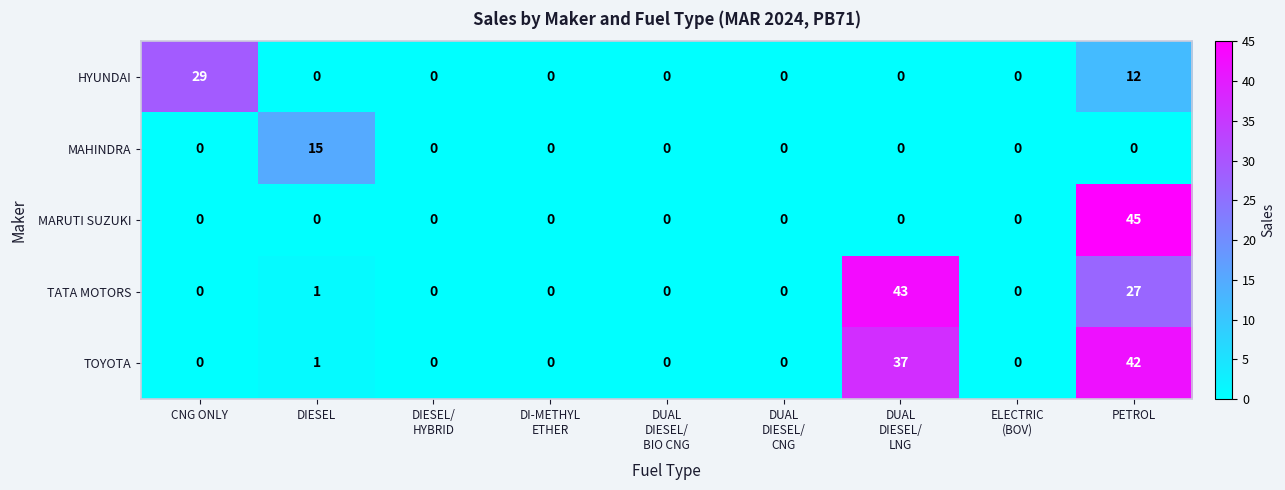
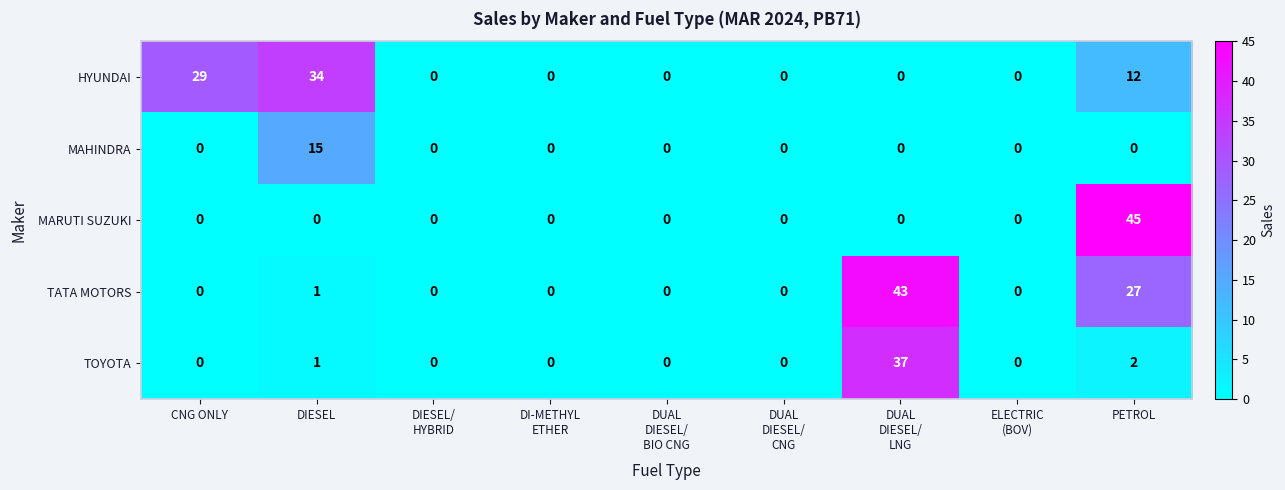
HYUNDAI, DIESEL: 0 -> 34
TOYOTA, PETROL: 42 -> 2
